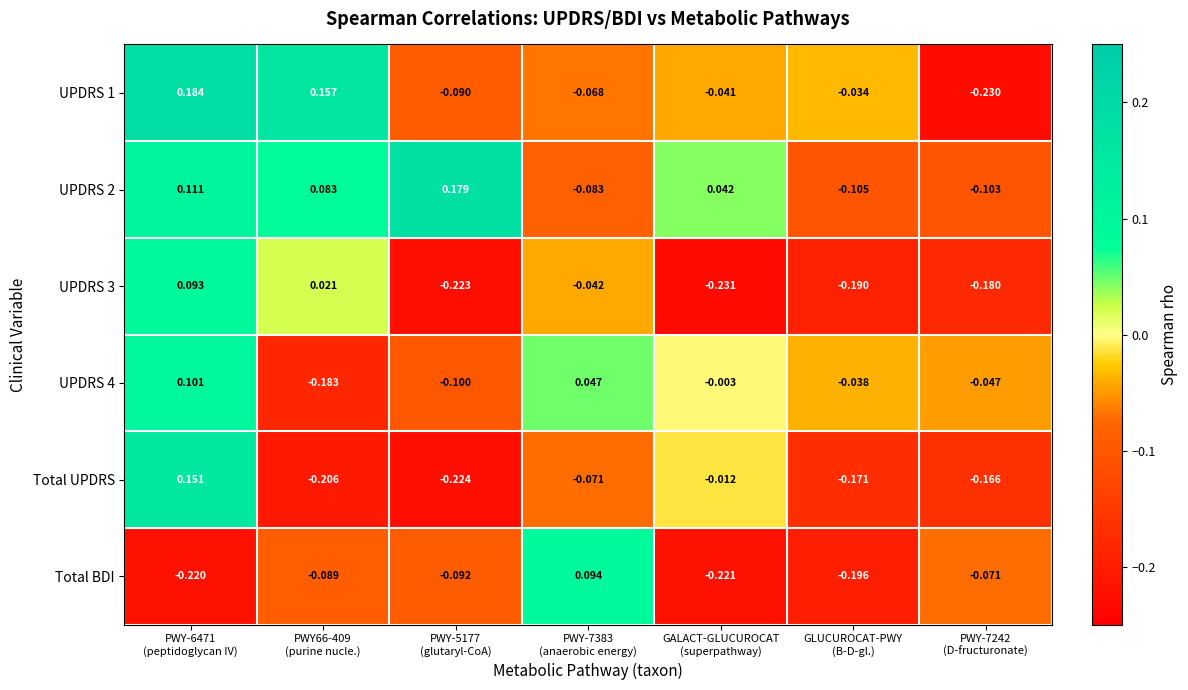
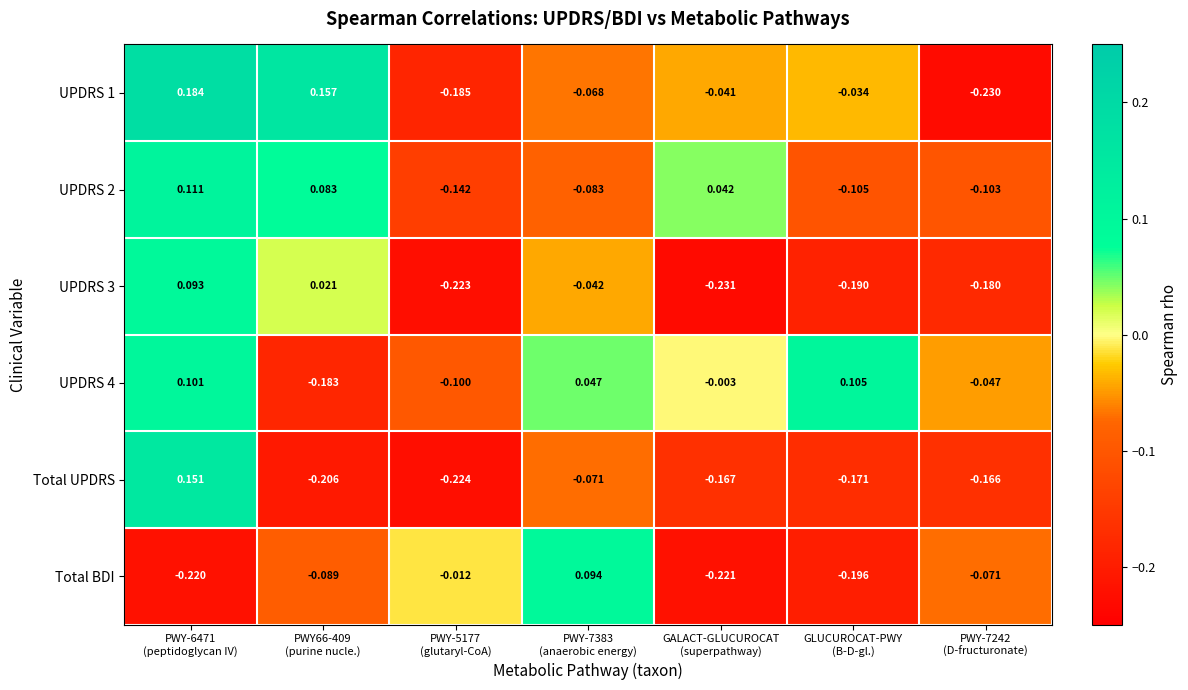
UPDRS 1, PWY-5177 (glutaryl-CoA): -0.090 -> -0.185
UPDRS 2, PWY-5177 (glutaryl-CoA): 0.179 -> -0.142
UPDRS 4, GLUCUROCAT-PWY (B-D-gl.): -0.038 -> 0.105
Total UPDRS, GALACT-GLUCUROCAT (superpathway): -0.012 -> -0.167
Total BDI, PWY-5177 (glutaryl-CoA): -0.092 -> -0.012
